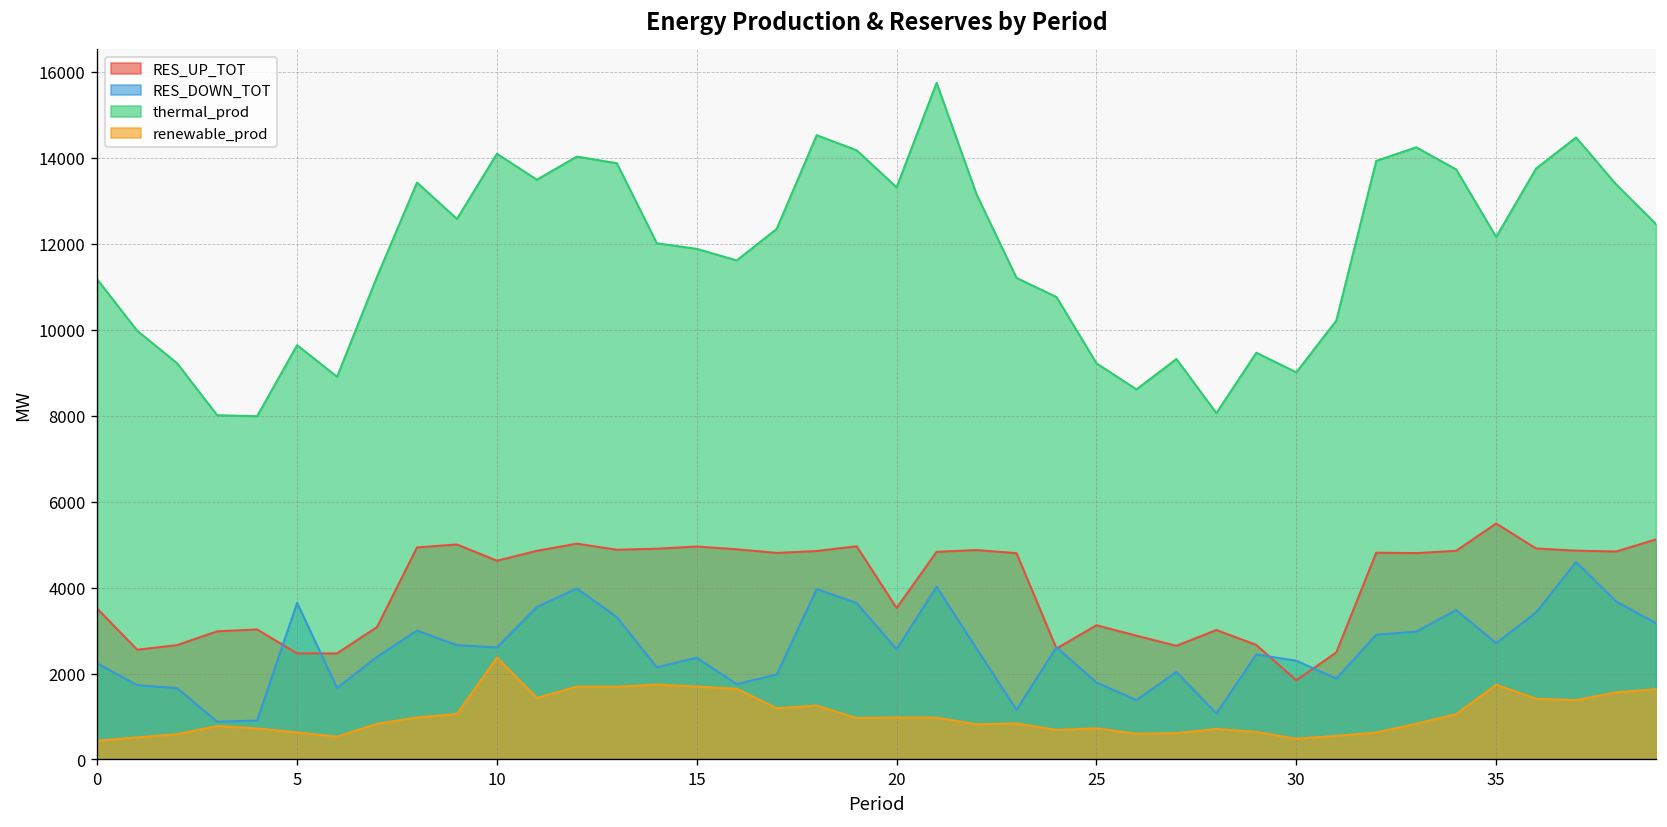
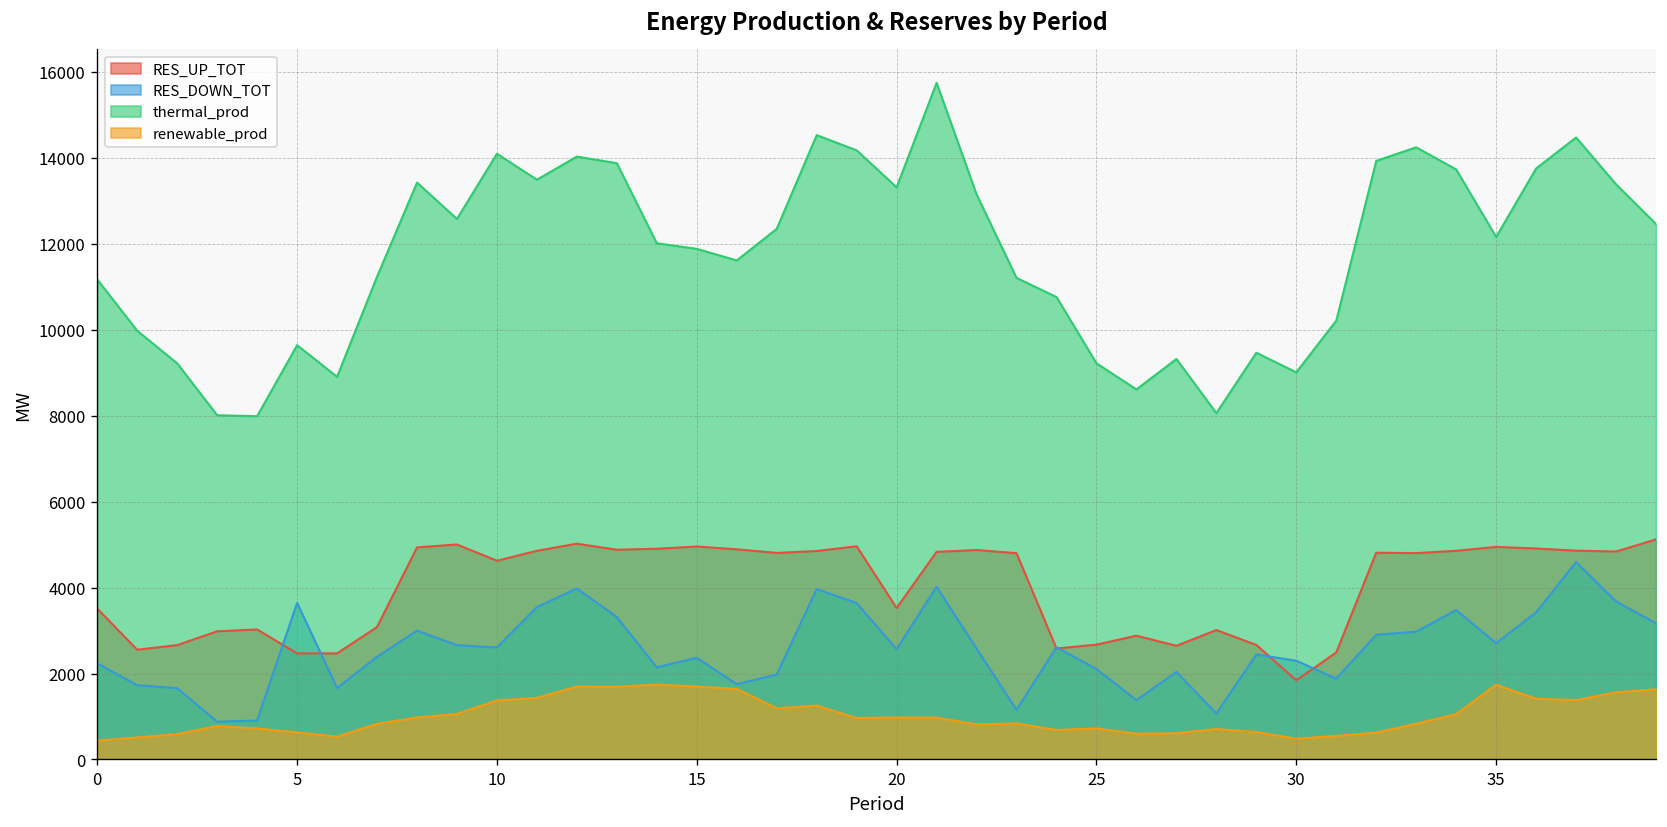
renewable_prod, 10: 2400 -> 1400
RES_UP_TOT, 25: 3100 -> 2700
RES_DOWN_TOT, 25: 1800 -> 2100
RES_UP_TOT, 35: 5500 -> 4900
